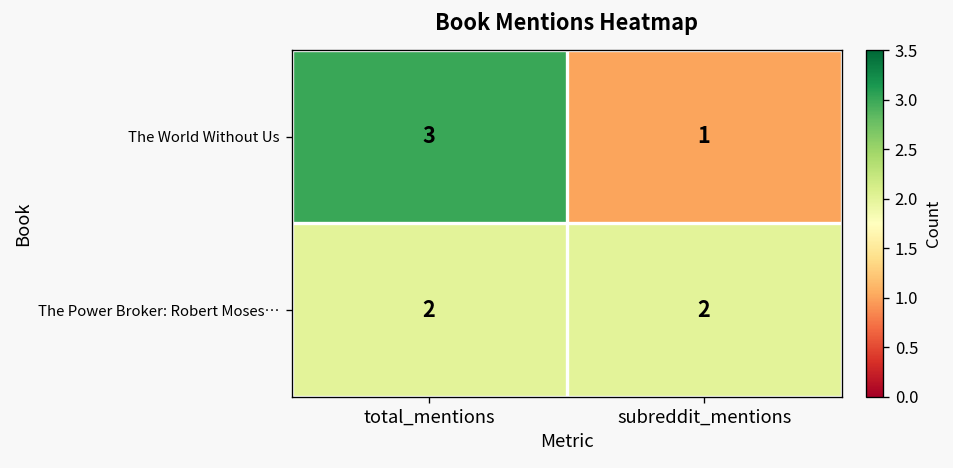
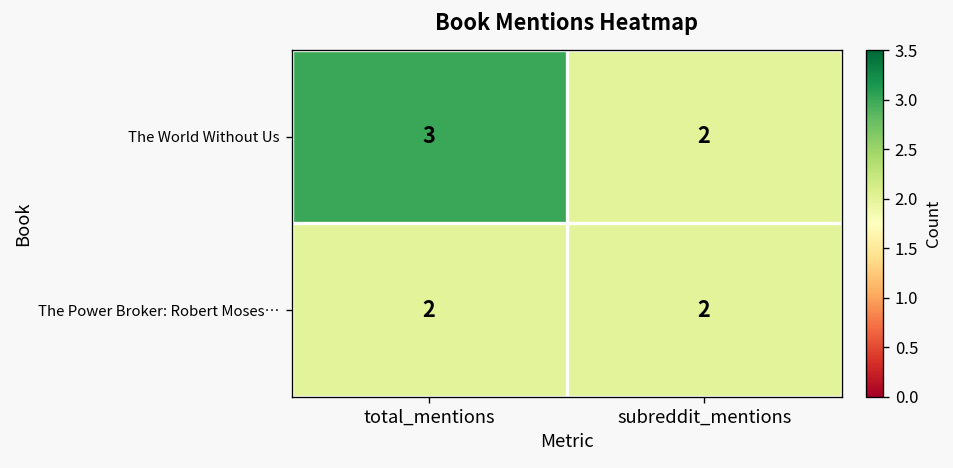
The World Without Us, subreddit_mentions: 1 -> 2
